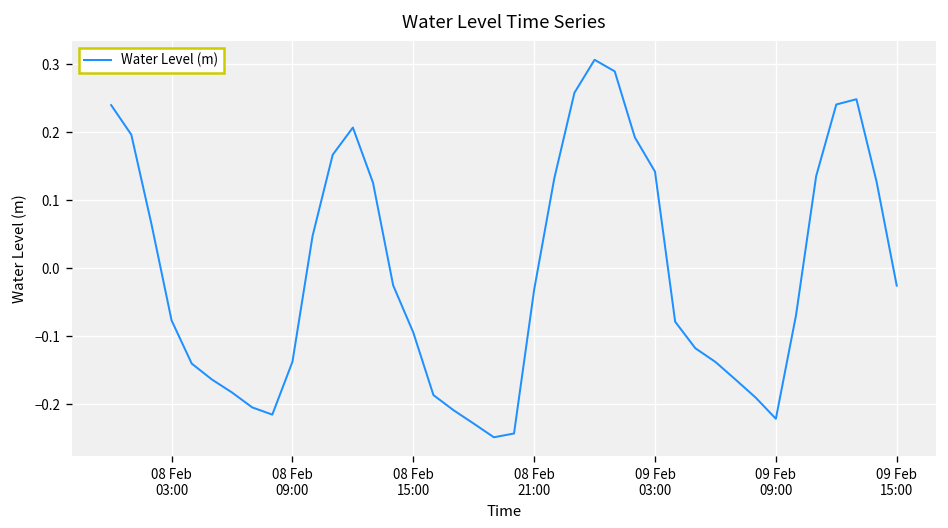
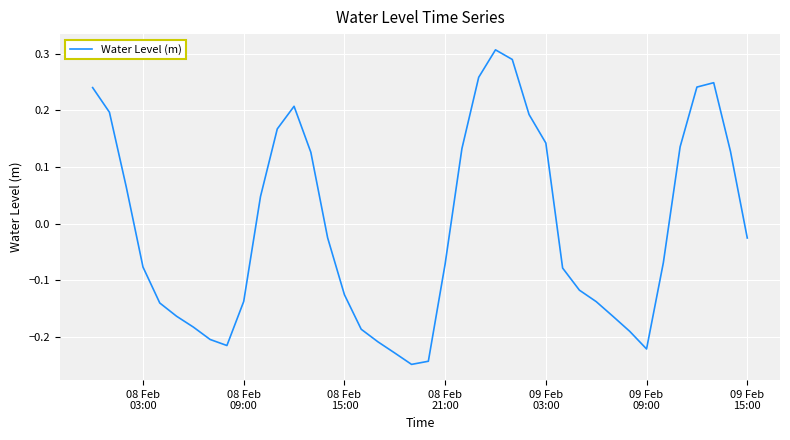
08 Feb 15:00: -0.09 -> -0.13
08 Feb 21:00: -0.03 -> -0.07
